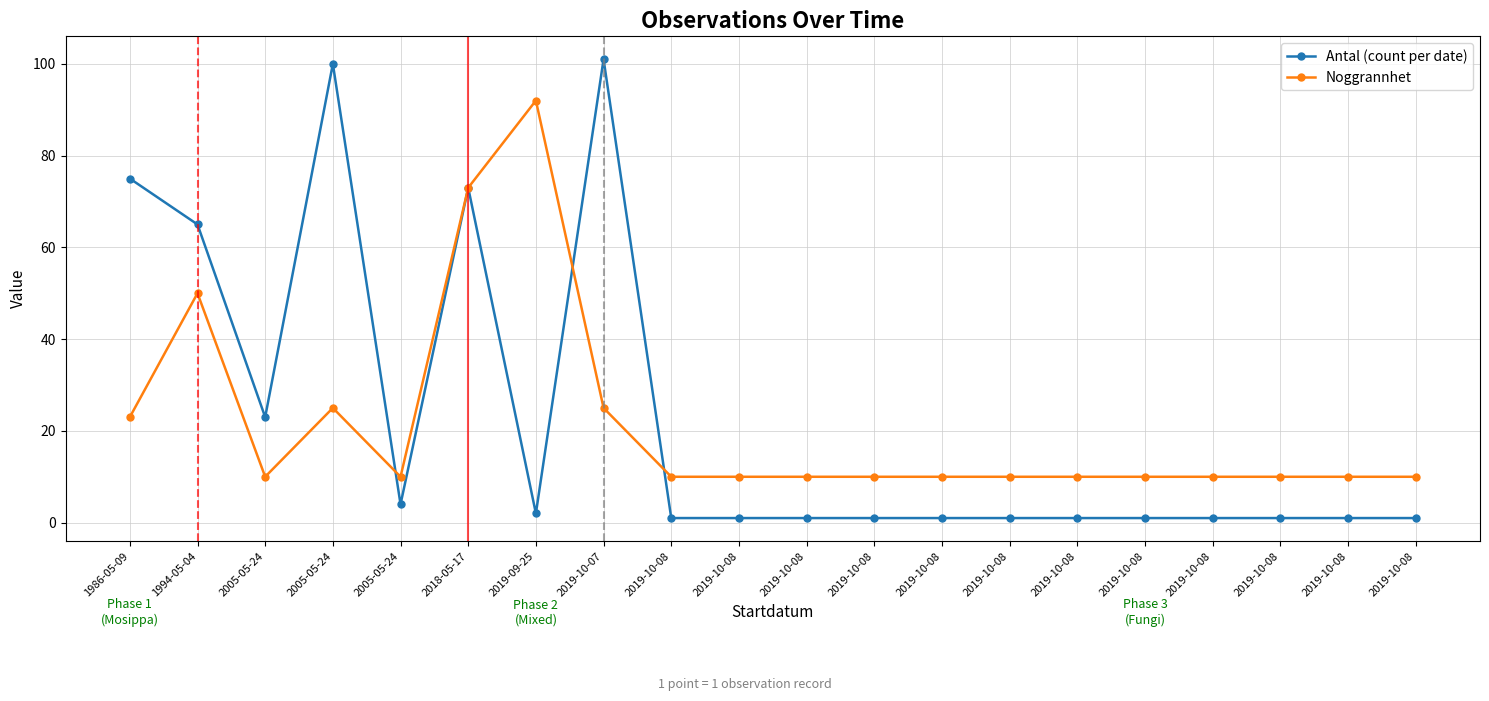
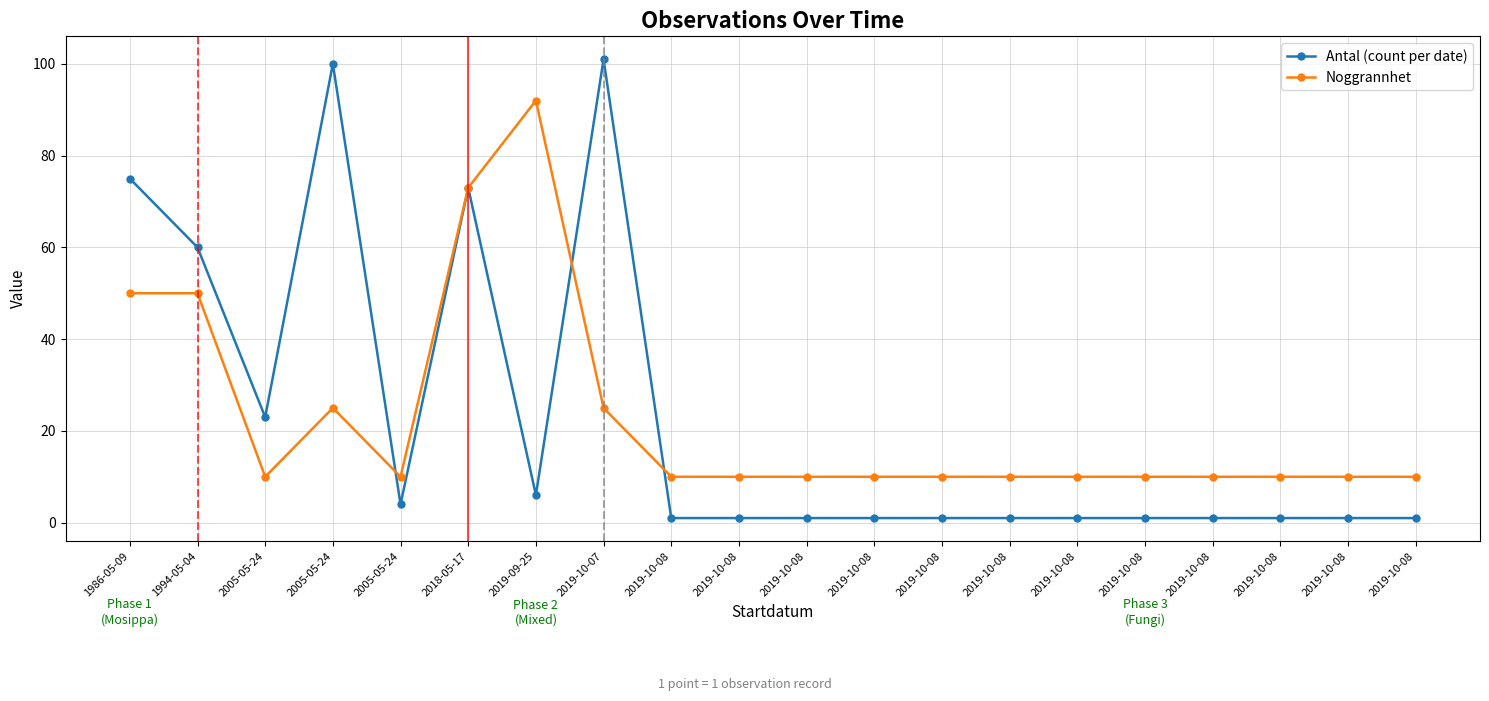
Noggrannhet, 1986-05-09: 23 -> 50
Antal (count per date), 1994-05-04: 65 -> 60
Antal (count per date), 2019-09-25: 2 -> 6
